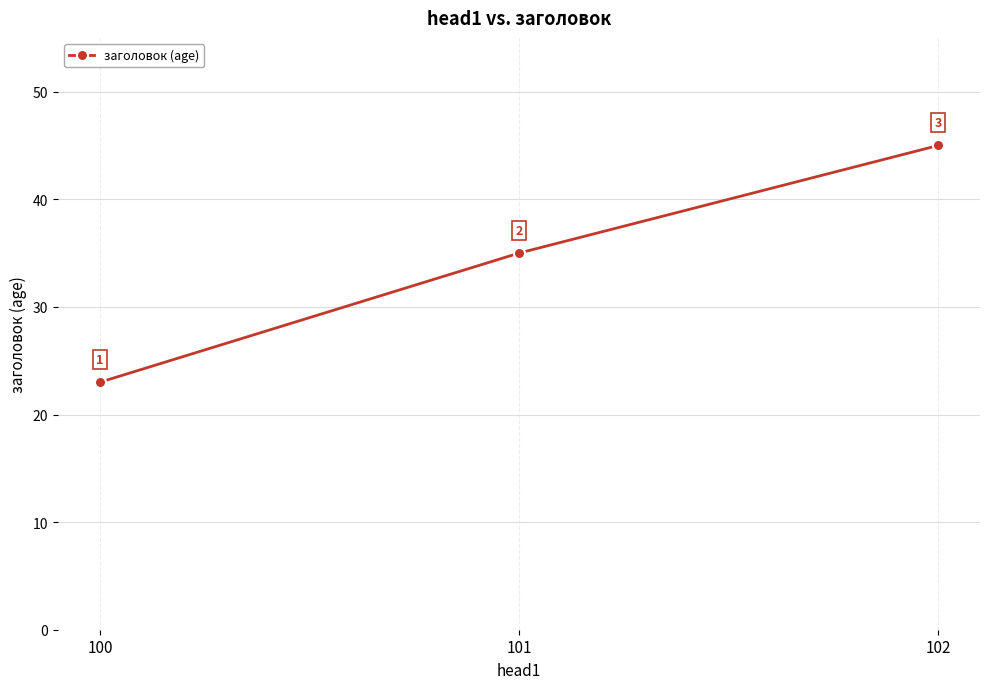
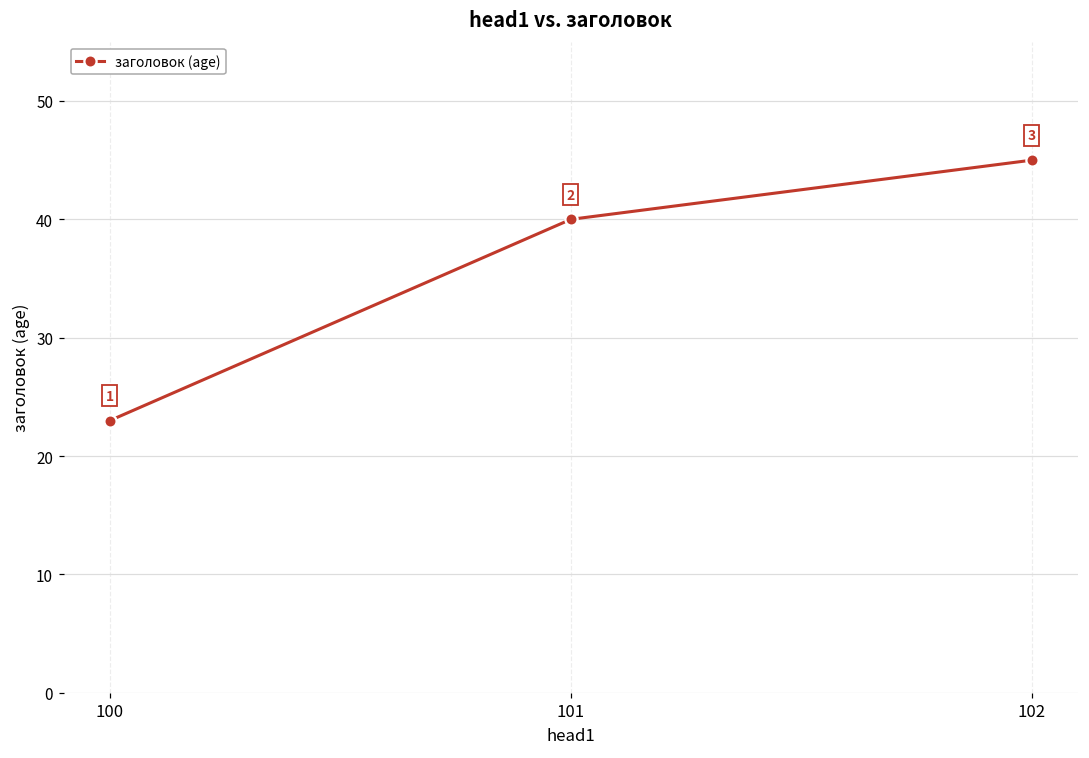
101: 35 -> 40
